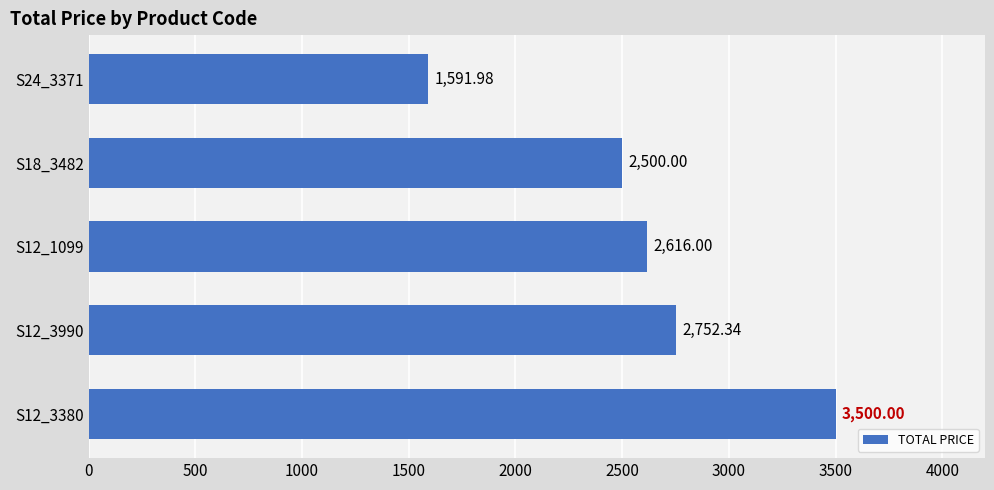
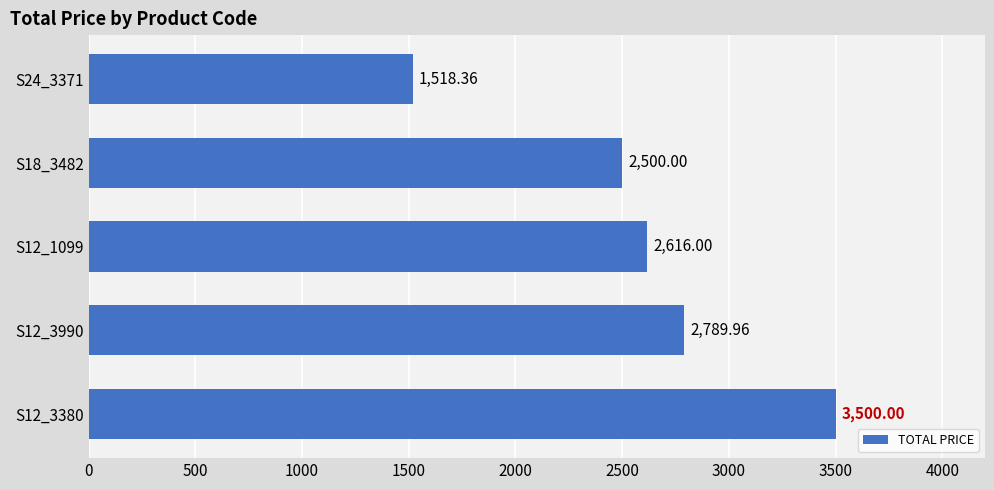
S24_3371: 1,591.98 -> 1,518.36
S12_3990: 2,752.34 -> 2,789.96
